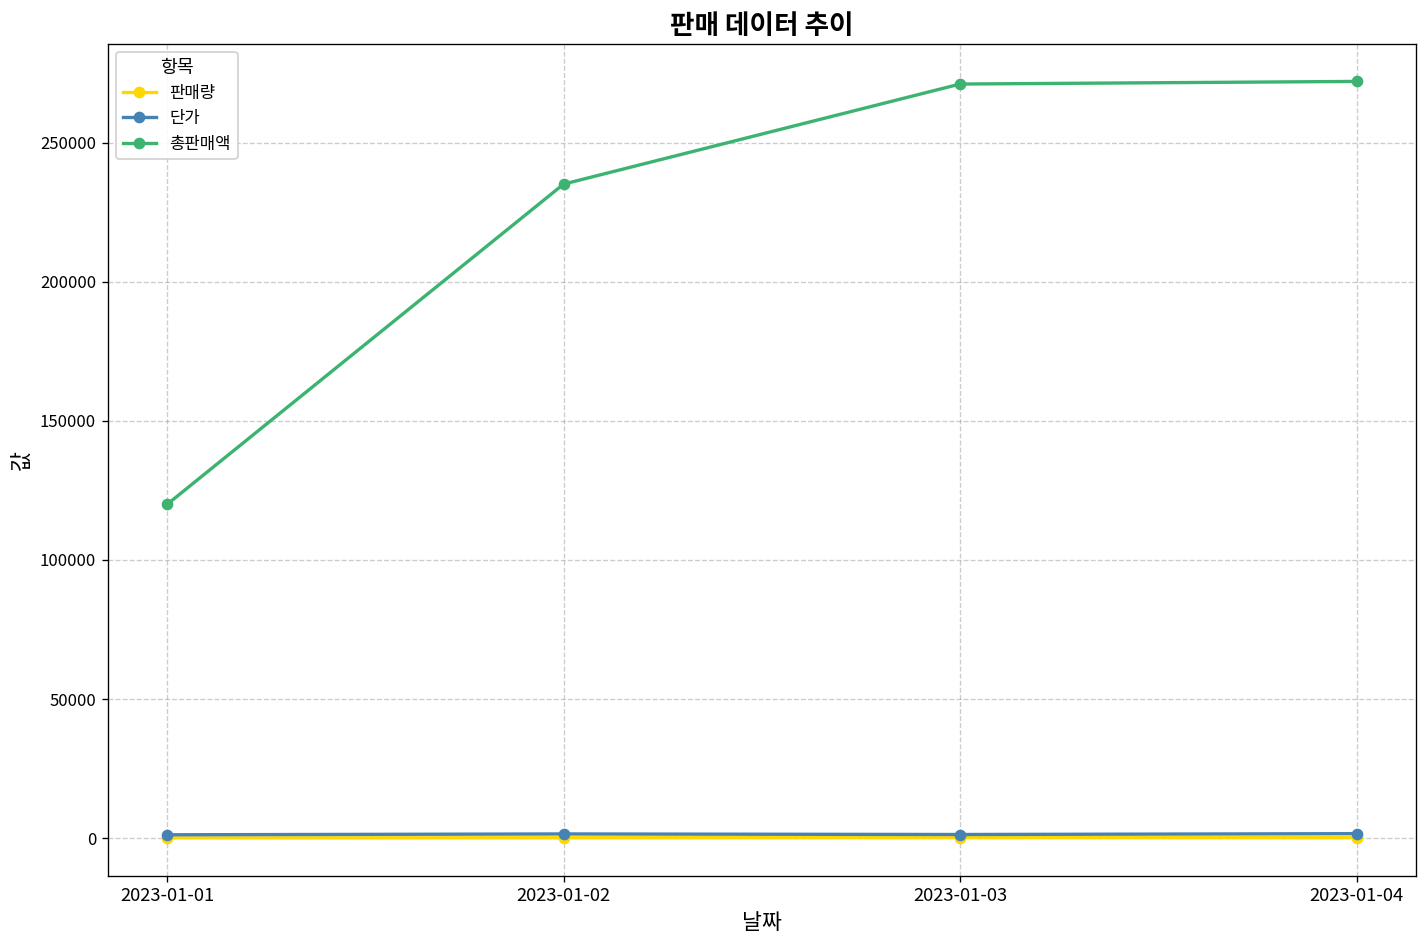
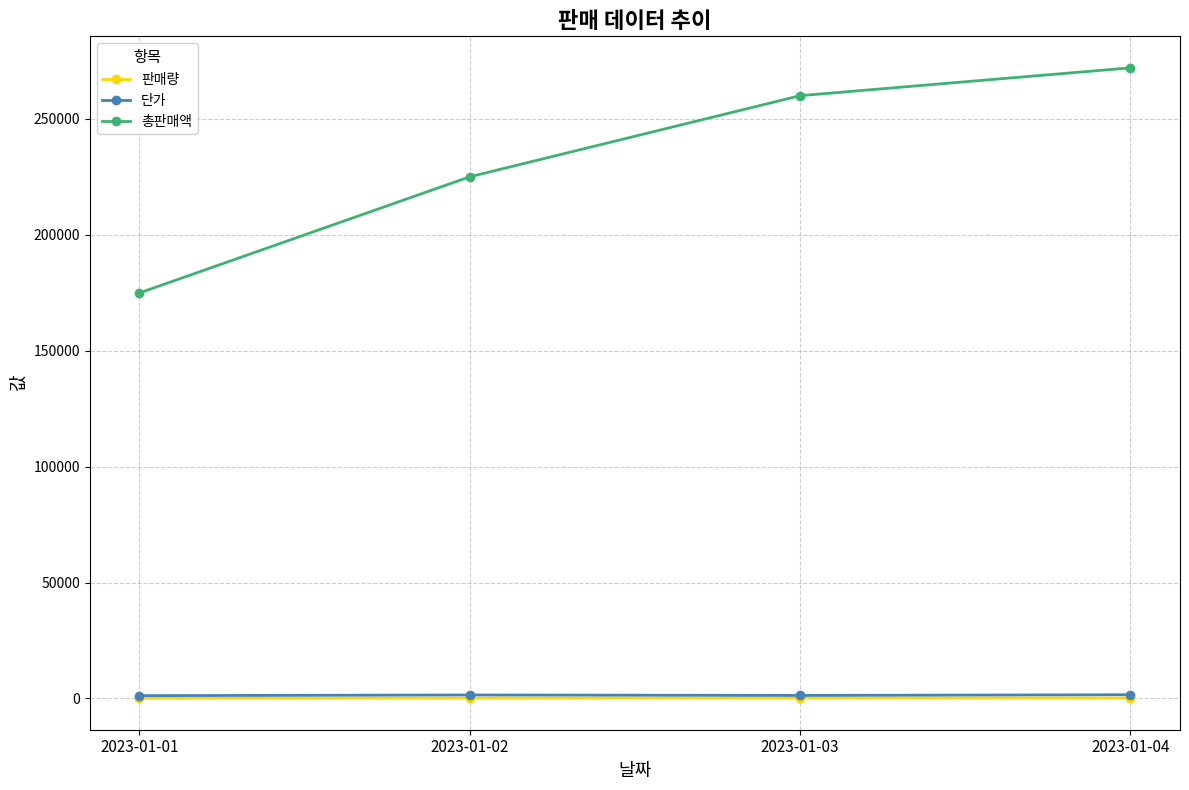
총판매액, 2023-01-01: 120000 -> 175000
총판매액, 2023-01-02: 235000 -> 225000
총판매액, 2023-01-03: 271000 -> 260000
